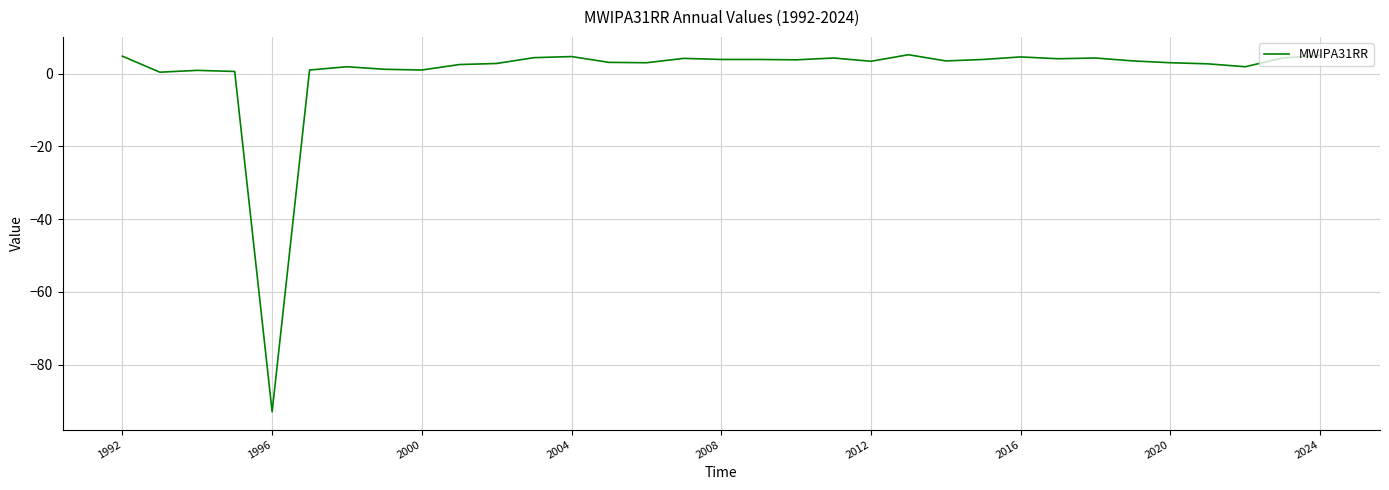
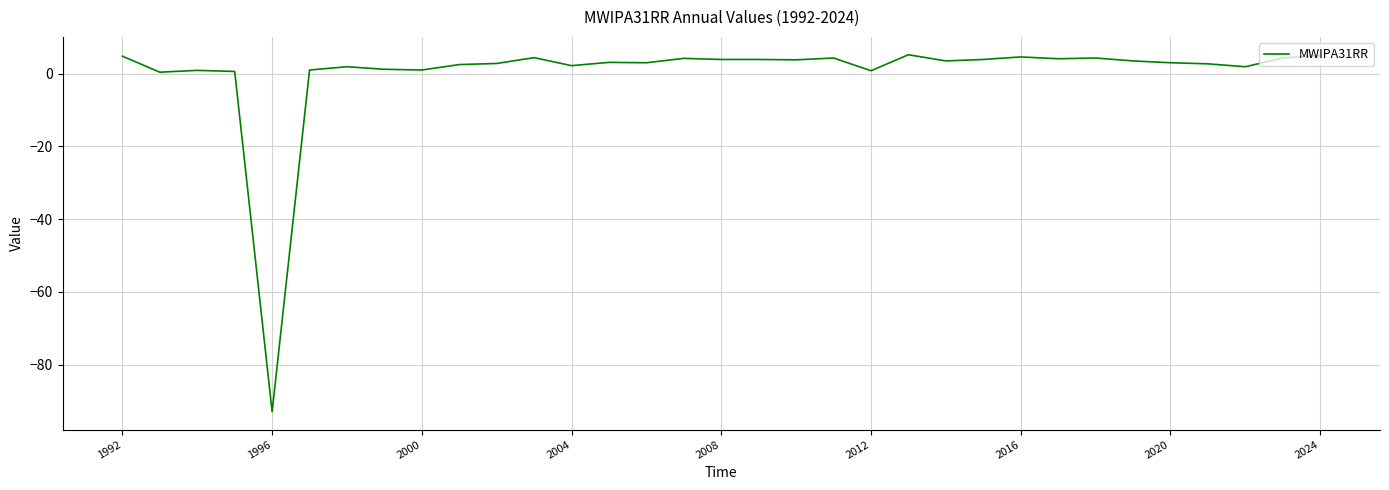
2004: 5 -> 2
2012: 3 -> 1
